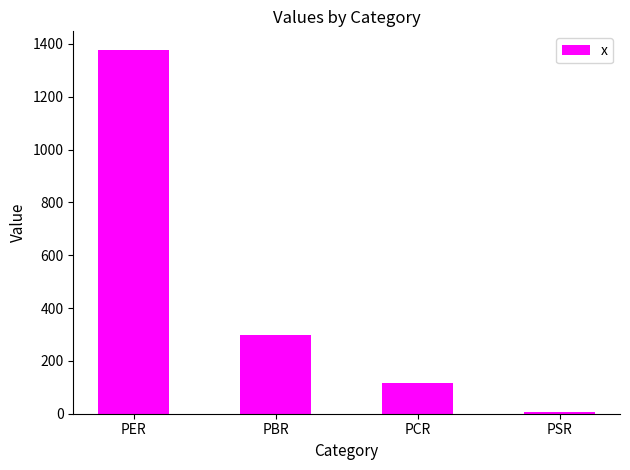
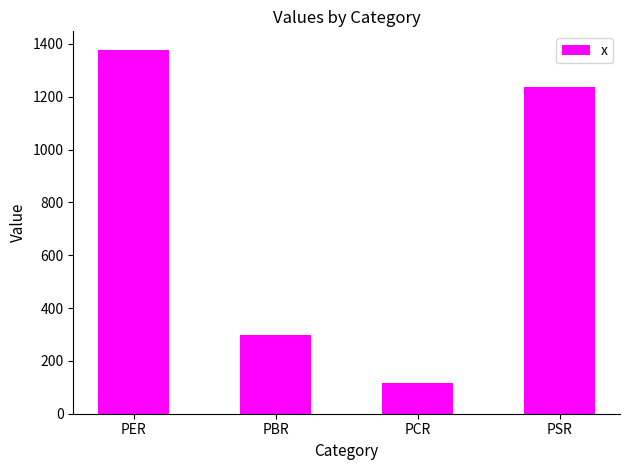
PSR: 10 -> 1240
